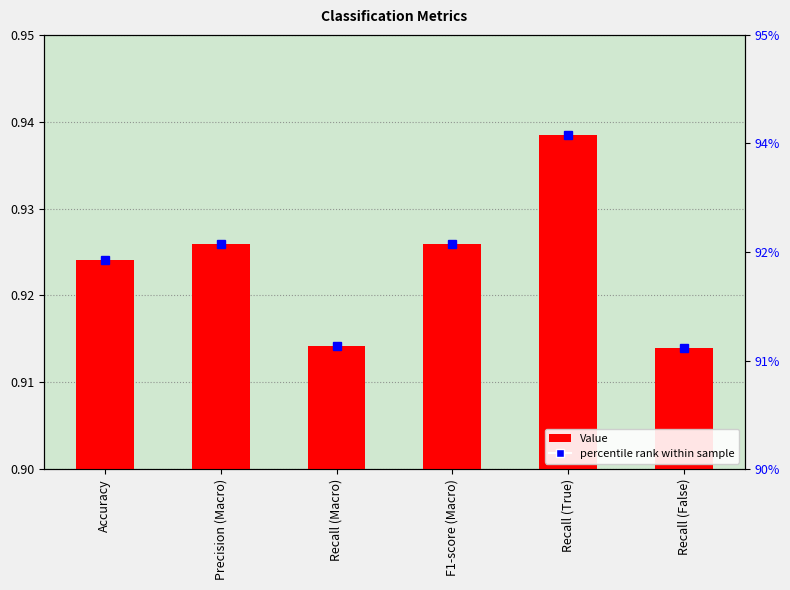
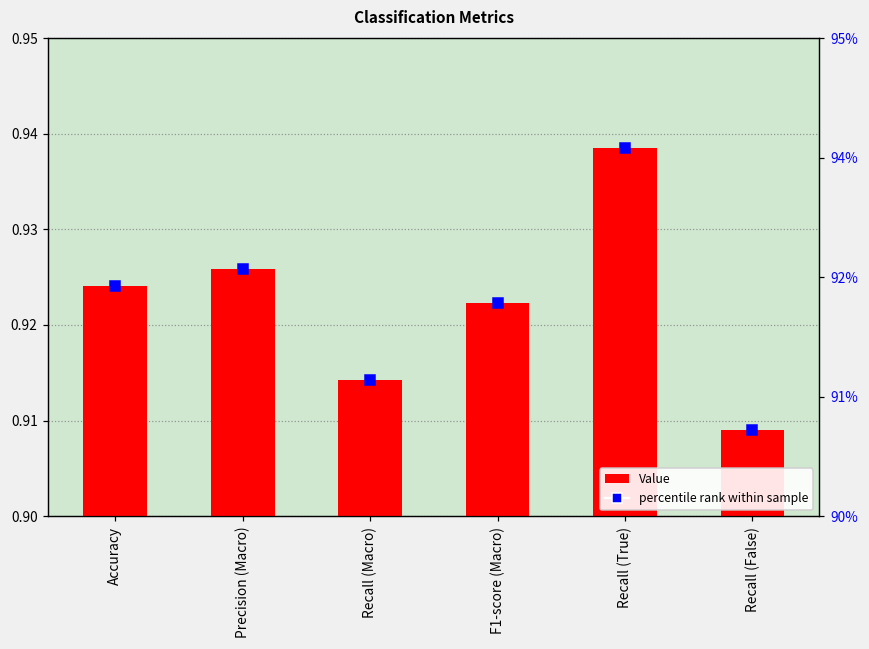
Value, F1-score (Macro): 0.926 -> 0.922
Value, Recall (False): 0.914 -> 0.909
